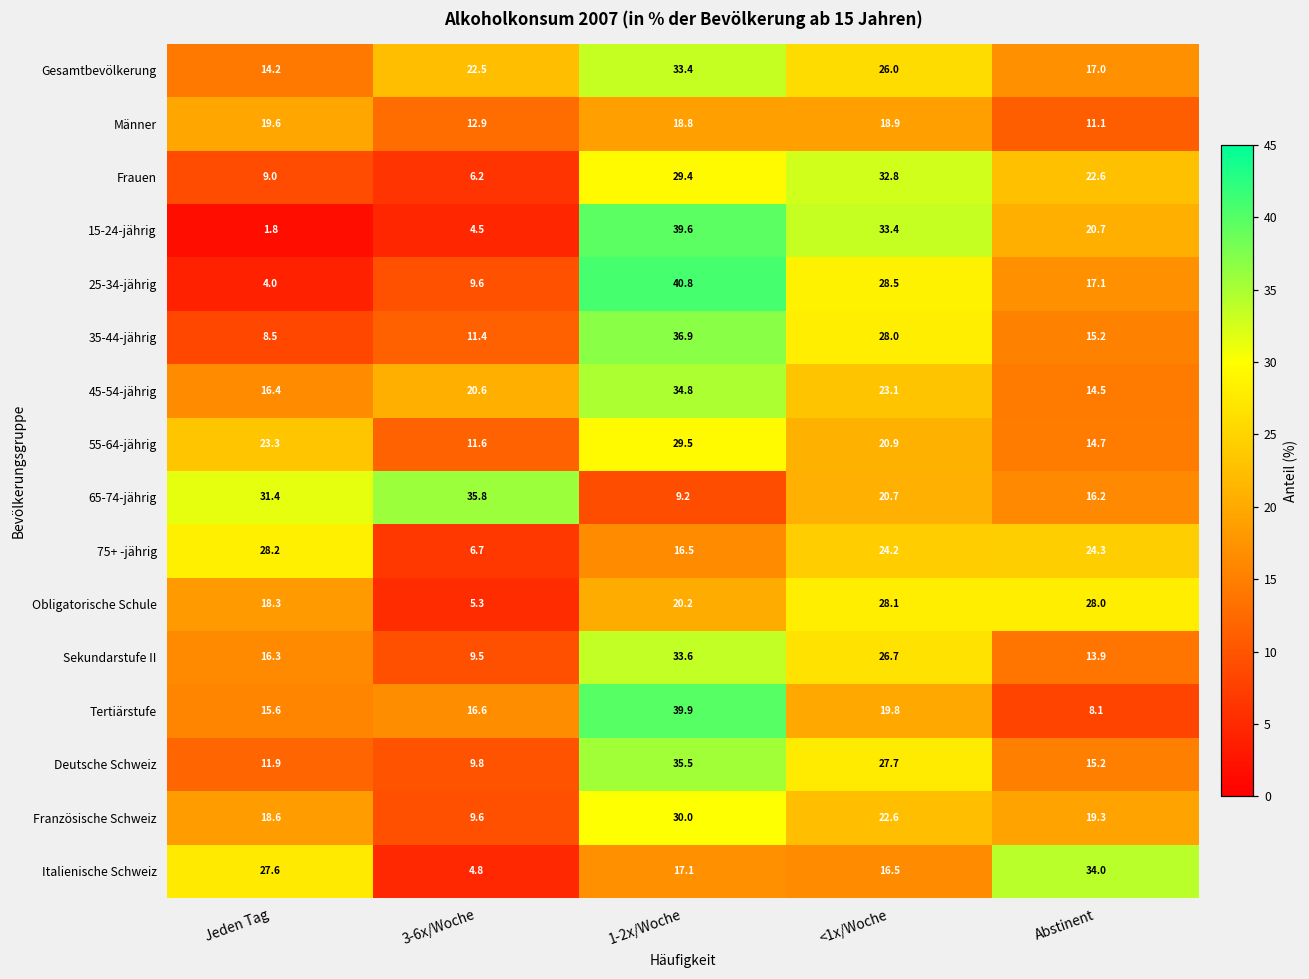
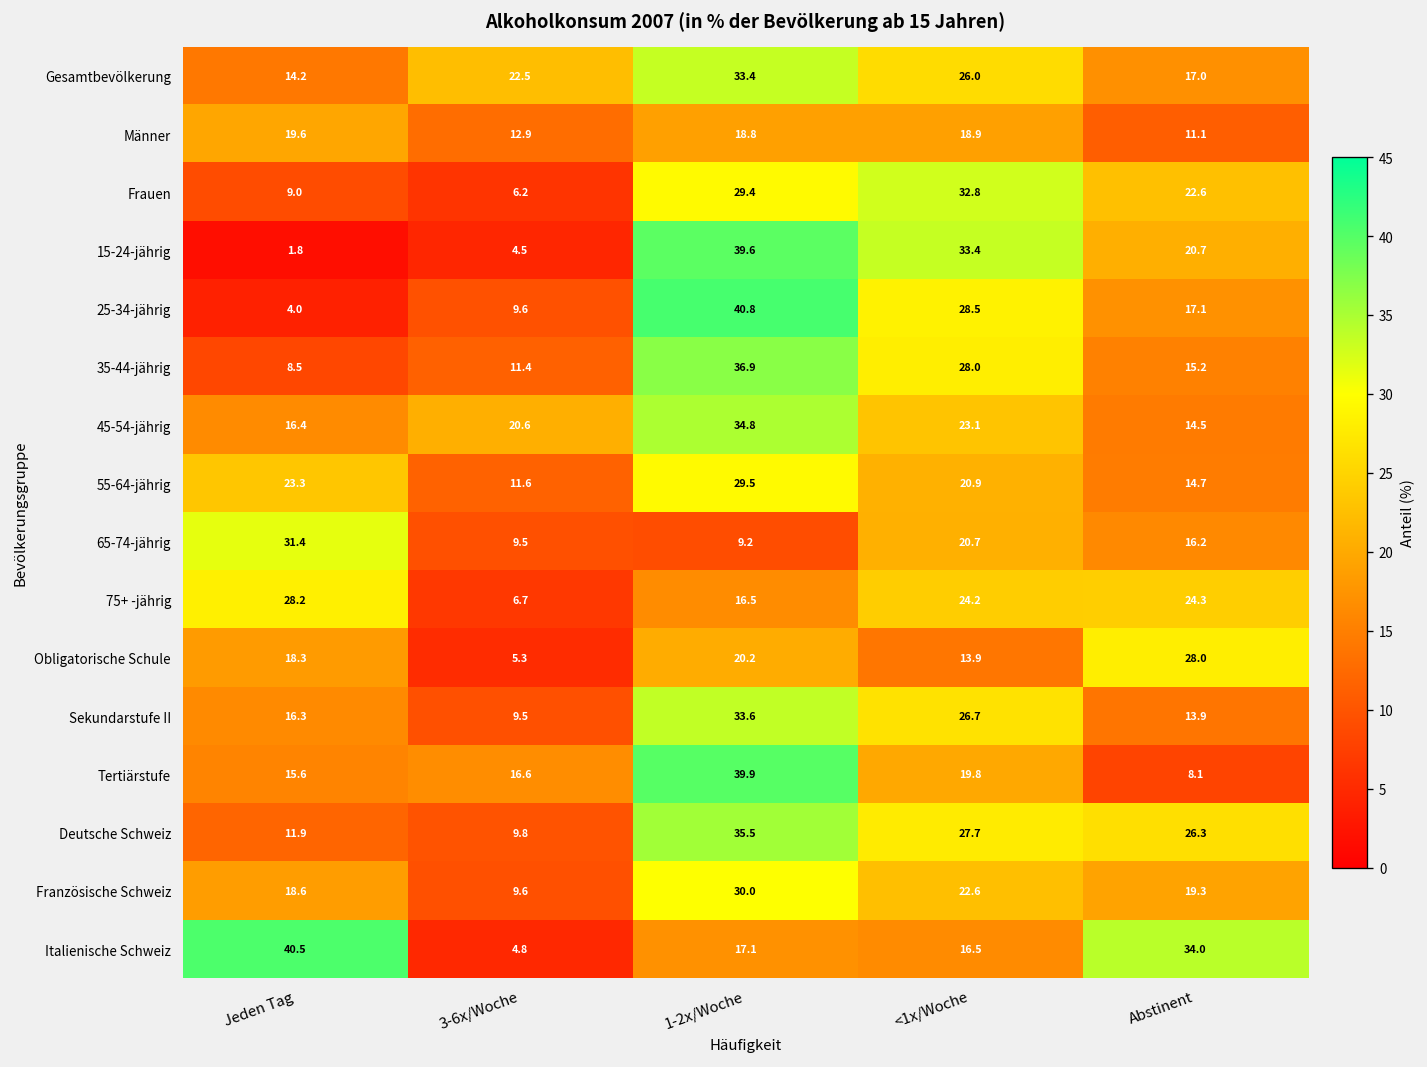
65-74-jährig, 3-6x/Woche: 35.8 -> 9.5
Obligatorische Schule, <1x/Woche: 28.1 -> 13.9
Deutsche Schweiz, Abstinent: 15.2 -> 26.3
Italienische Schweiz, Jeden Tag: 27.6 -> 40.5
